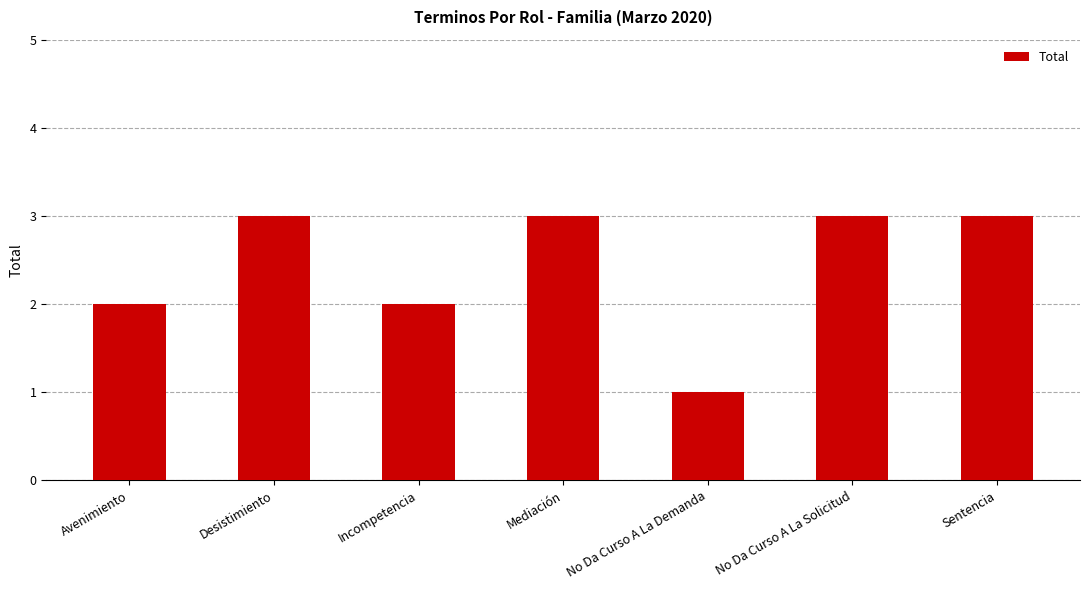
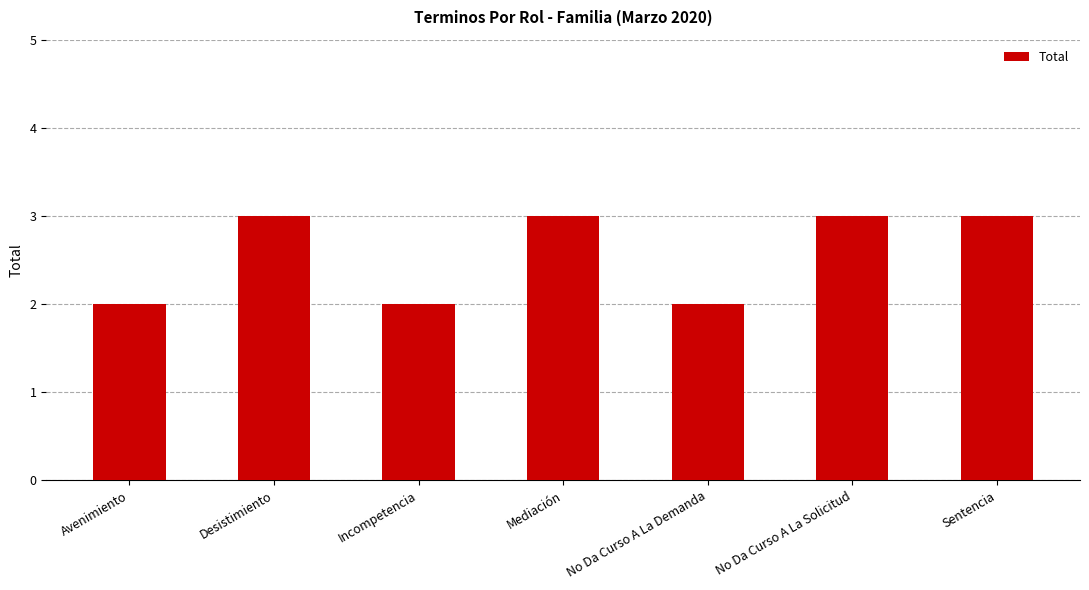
No Da Curso A La Demanda: 1 -> 2
